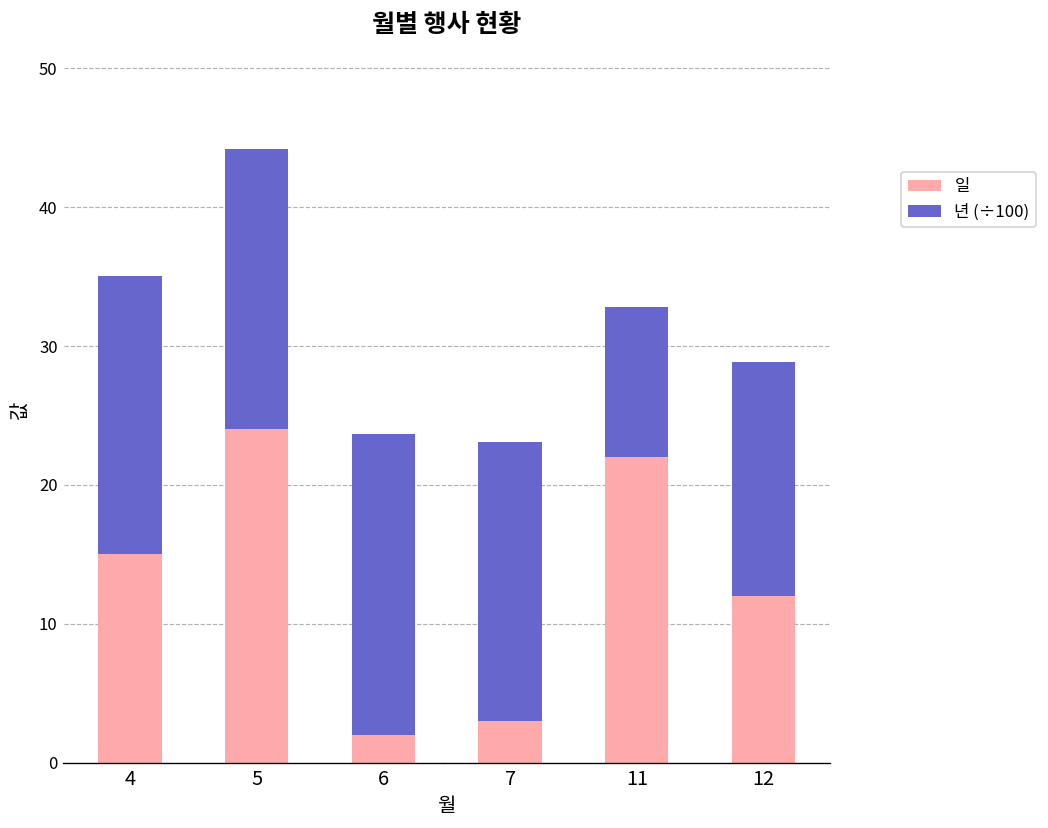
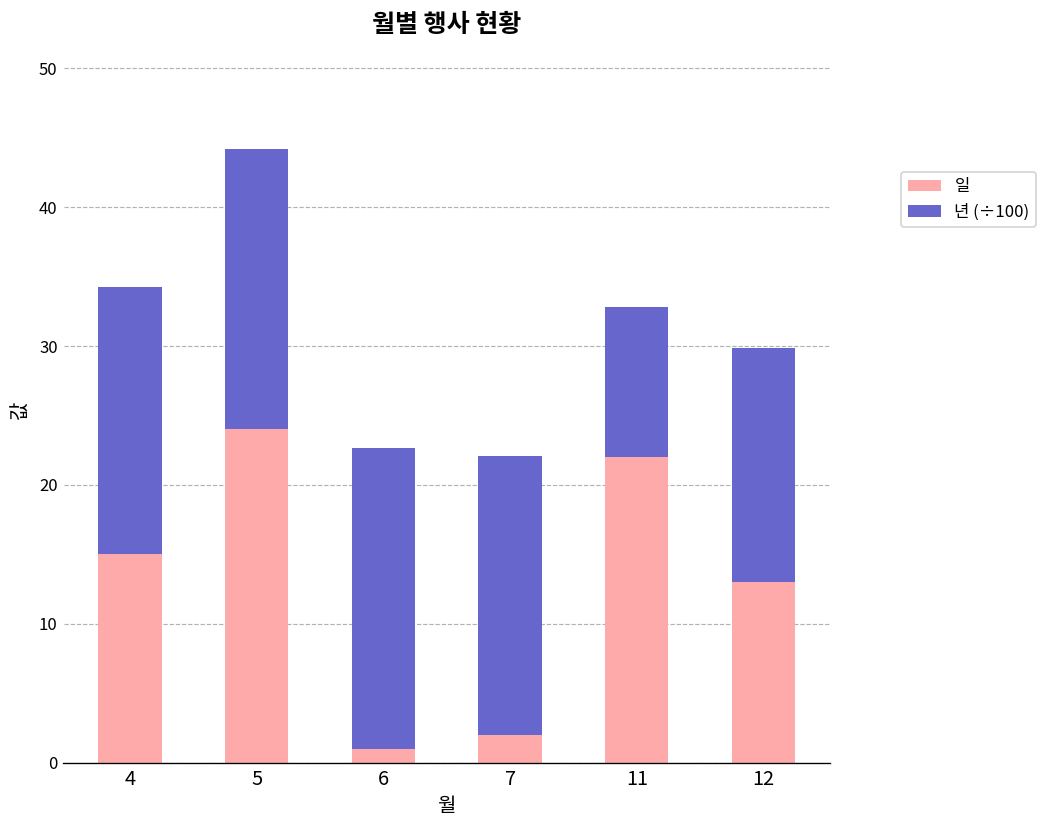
년 (÷100), 4: 20.0 -> 19.2
일, 6: 2 -> 1
일, 7: 3 -> 2
일, 12: 12 -> 13
